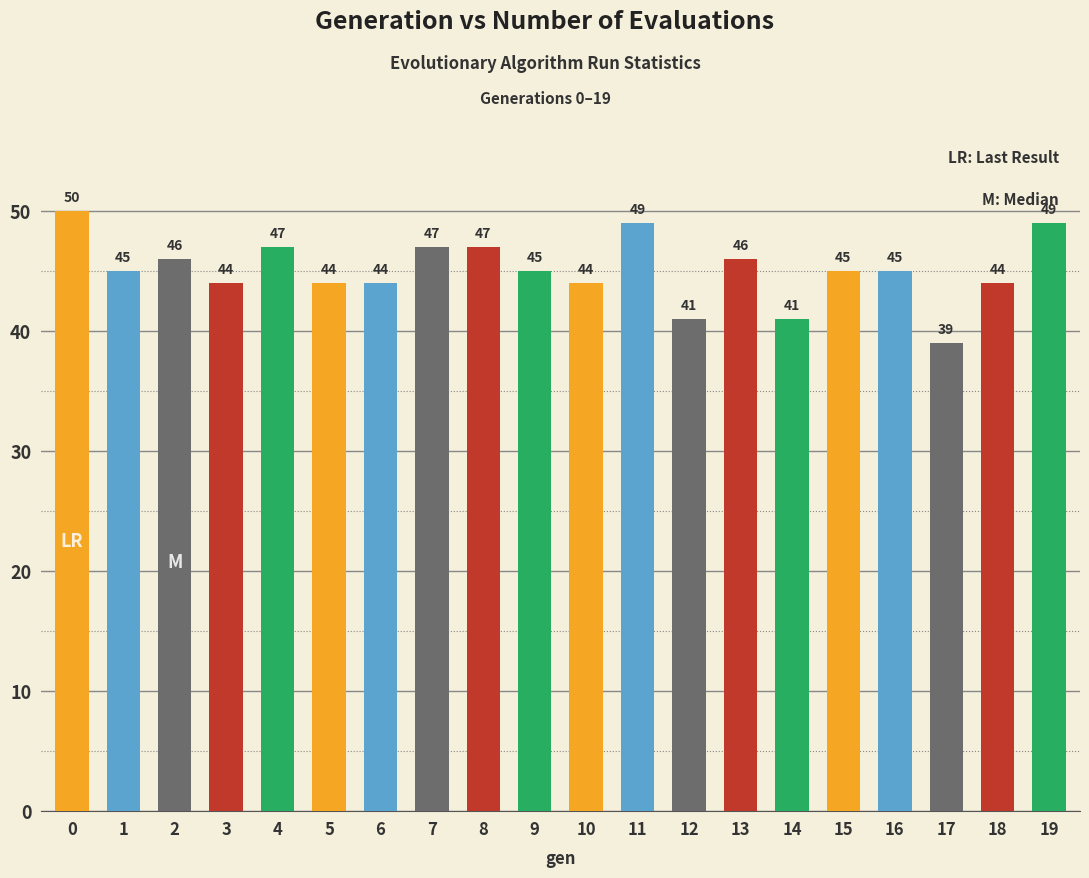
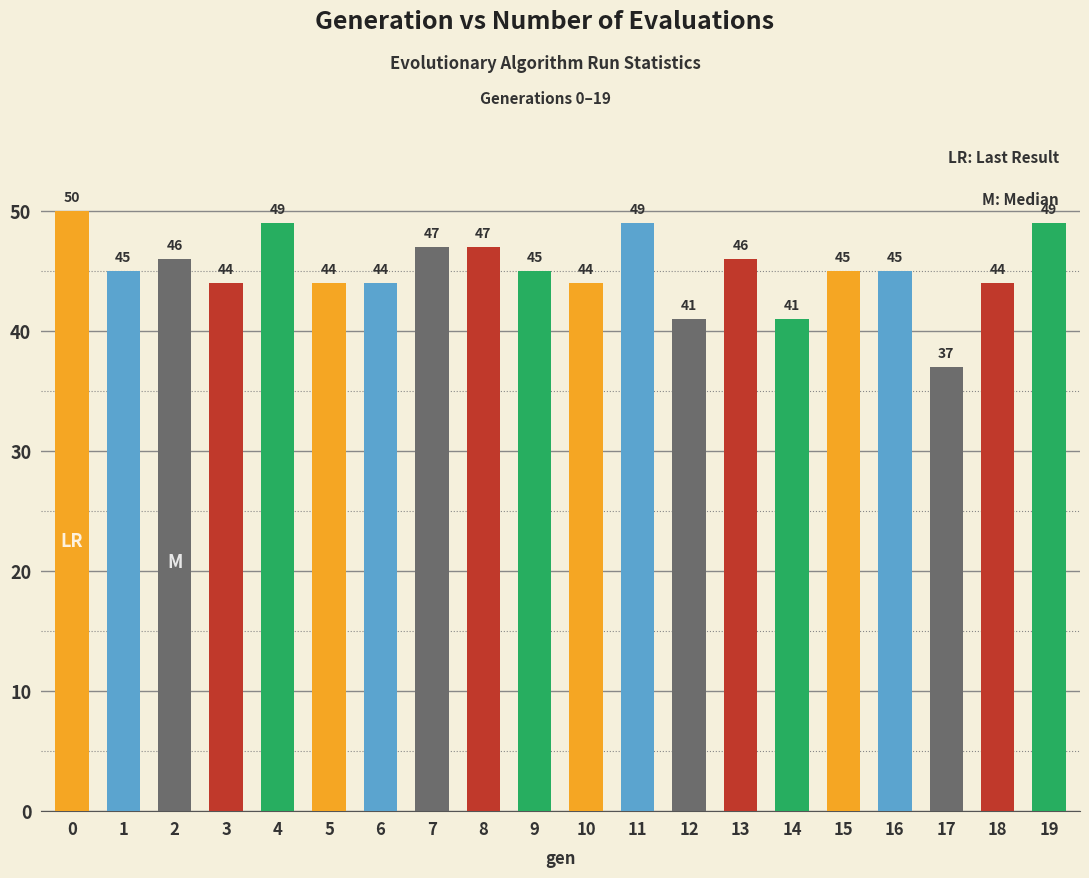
4: 47 -> 49
17: 39 -> 37
